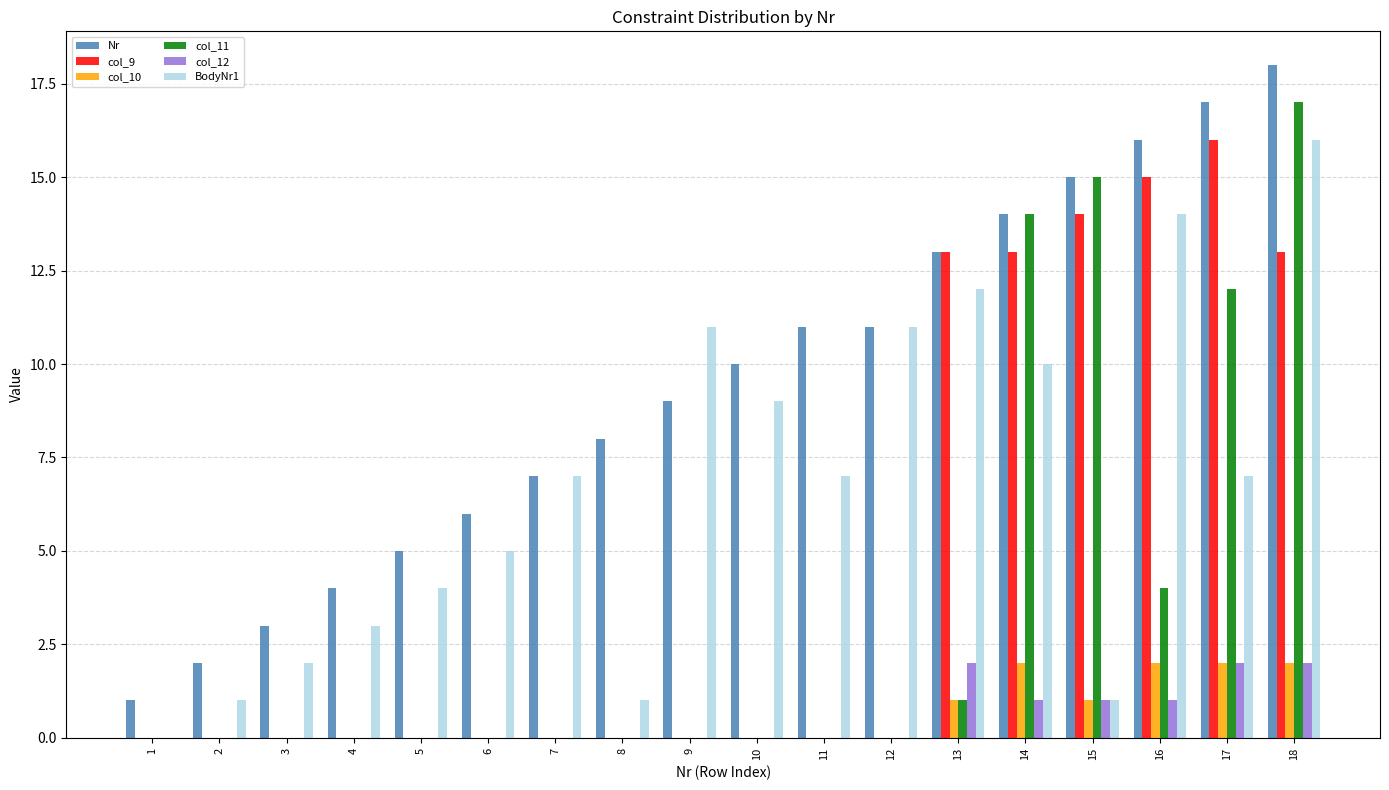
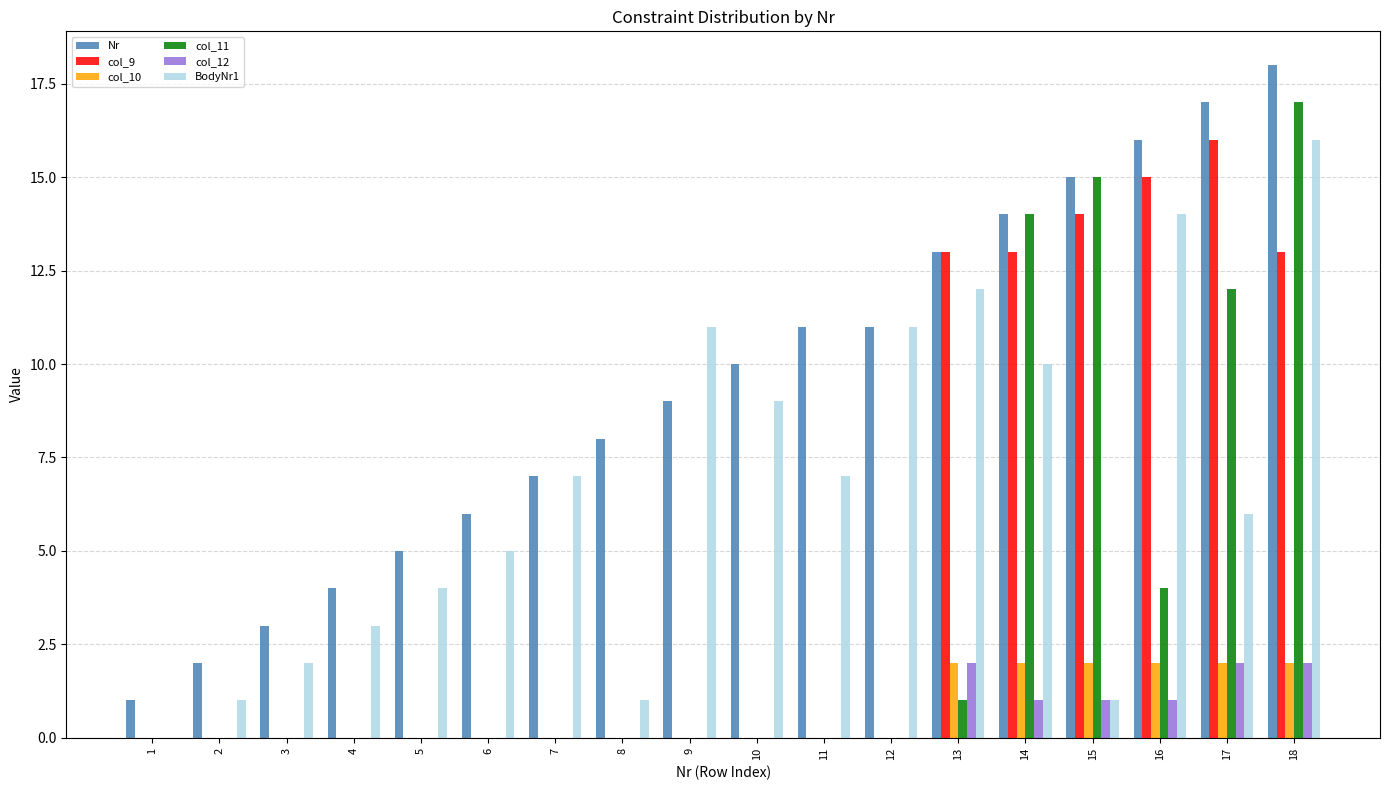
col_10, 13: 1 -> 2
col_10, 15: 1 -> 2
BodyNr1, 17: 7 -> 6
